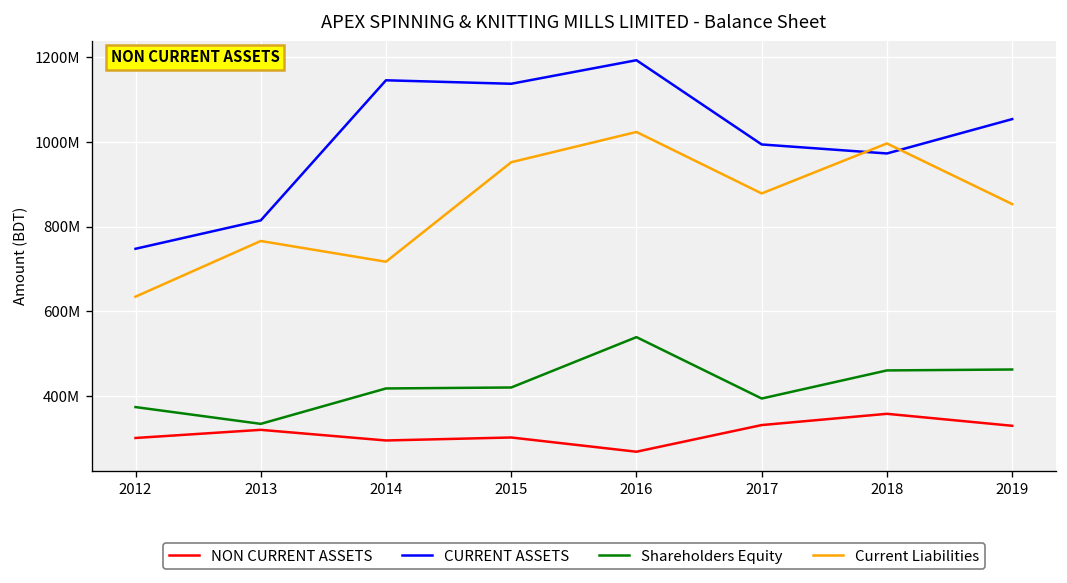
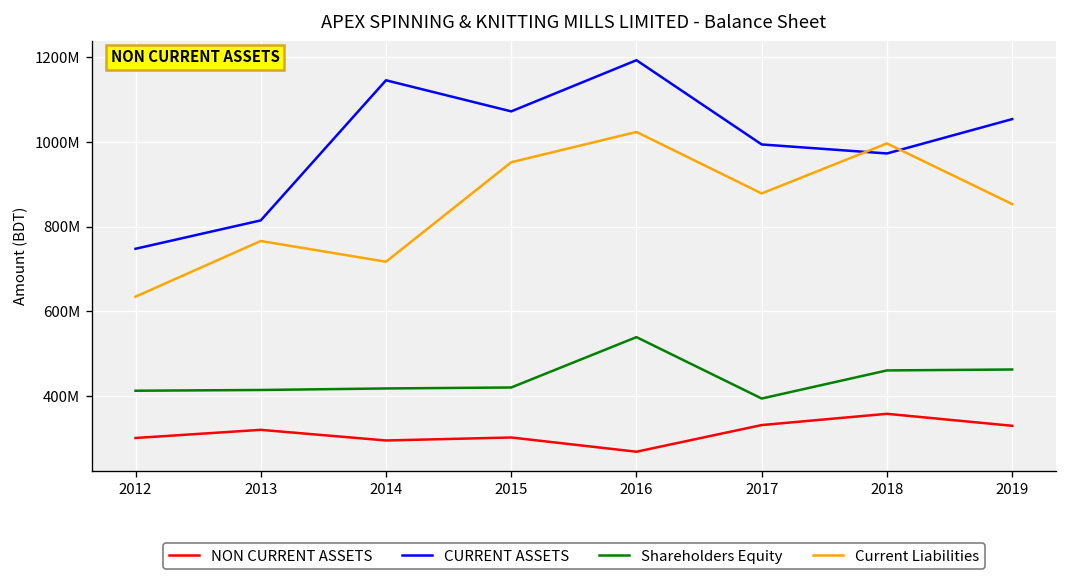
Shareholders Equity, 2012: 370000000 -> 410000000
Shareholders Equity, 2013: 330000000 -> 410000000
CURRENT ASSETS, 2015: 1140000000 -> 1070000000
